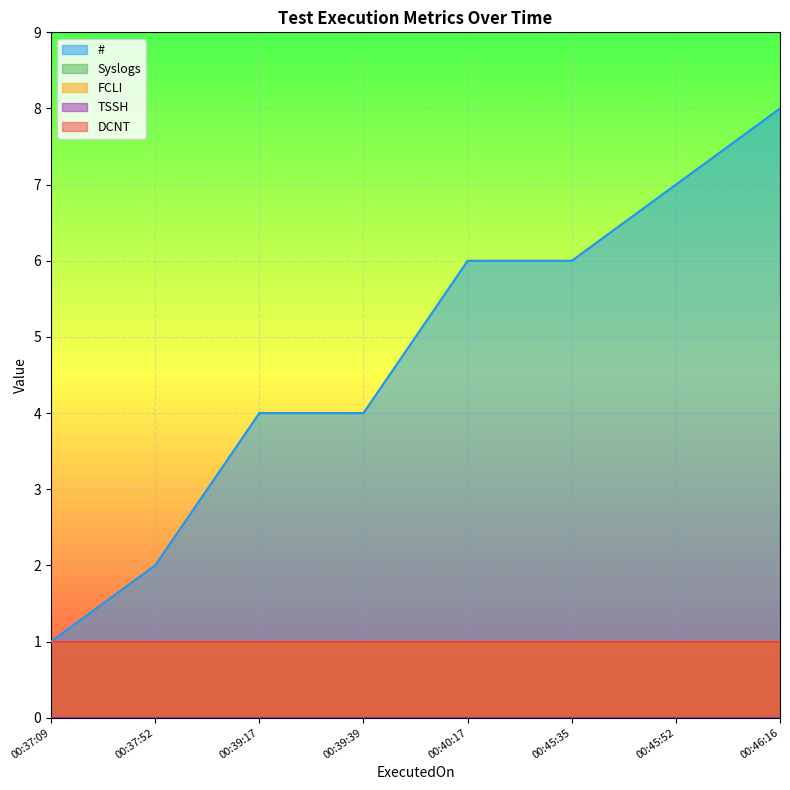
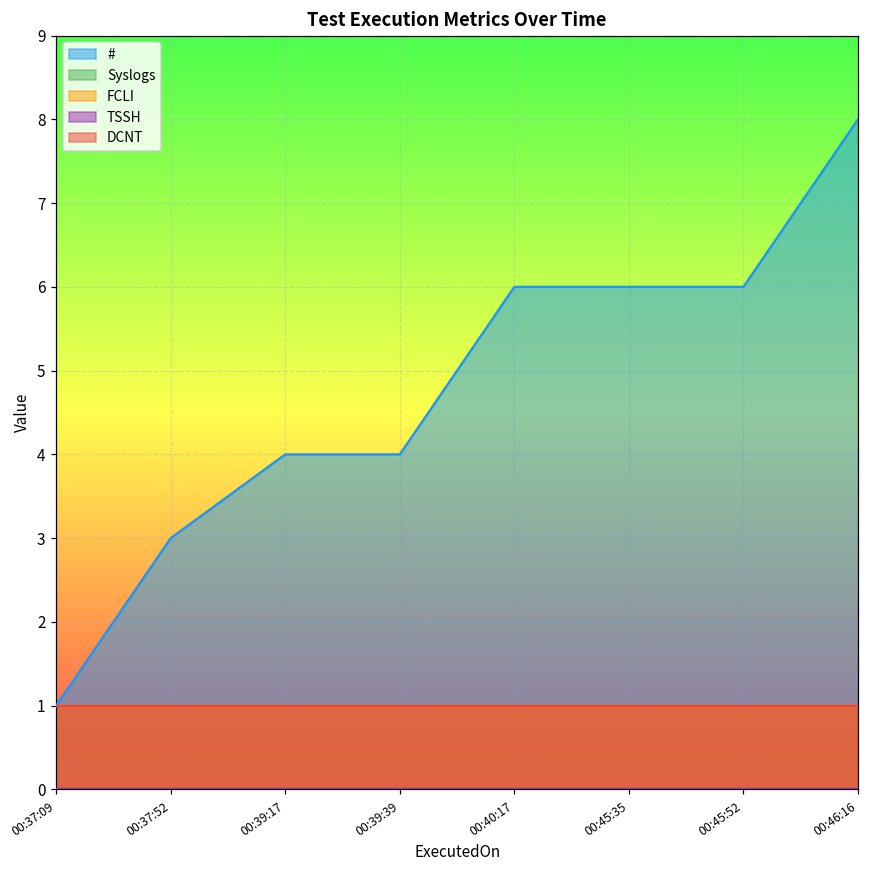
#, 00:37:52: 2 -> 3
#, 00:45:52: 7 -> 6
